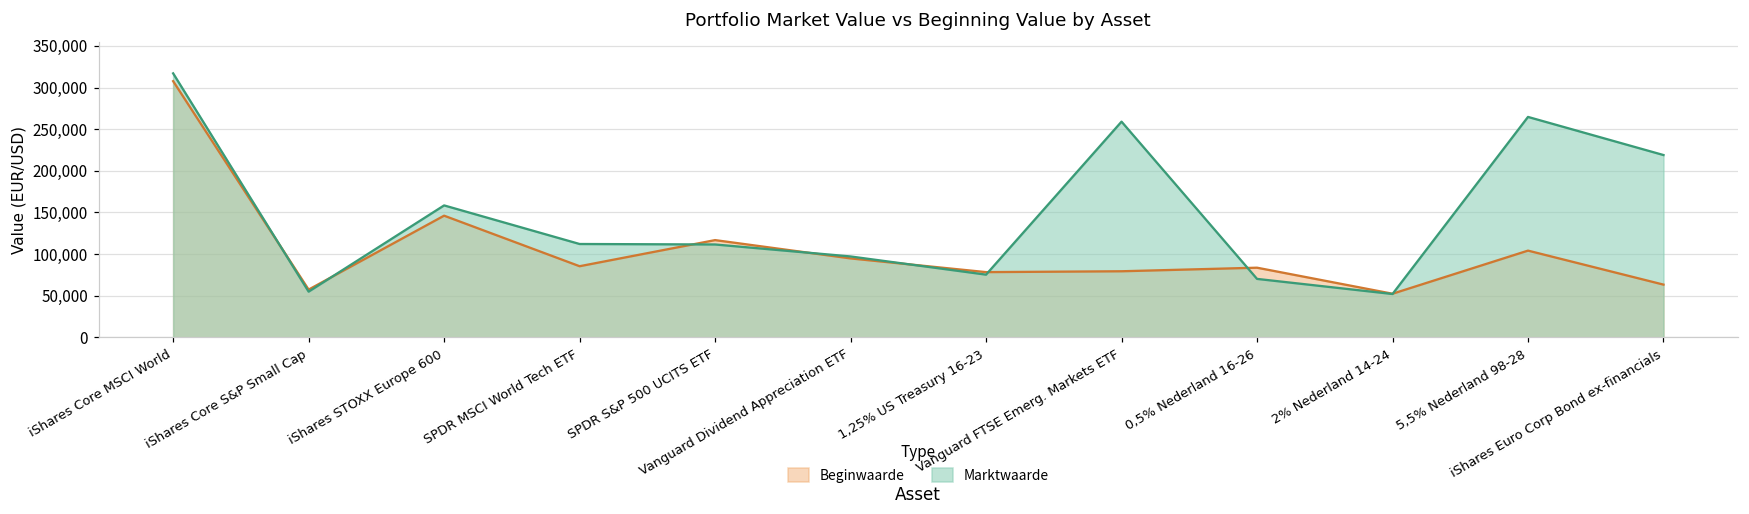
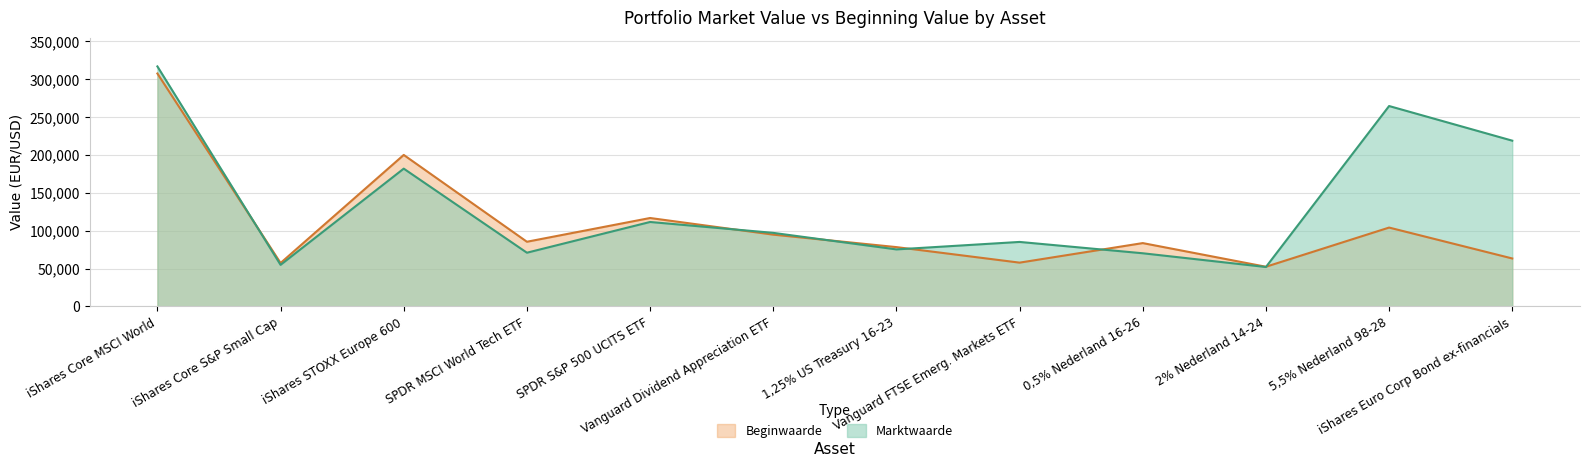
Beginwaarde, iShares STOXX Europe 600: 150,000 -> 200,000
Marktwaarde, iShares STOXX Europe 600: 160,000 -> 180,000
Marktwaarde, SPDR MSCI World Tech ETF: 110,000 -> 70,000
Beginwaarde, Vanguard FTSE Emerg. Markets ETF: 80,000 -> 60,000
Marktwaarde, Vanguard FTSE Emerg. Markets ETF: 260,000 -> 90,000
